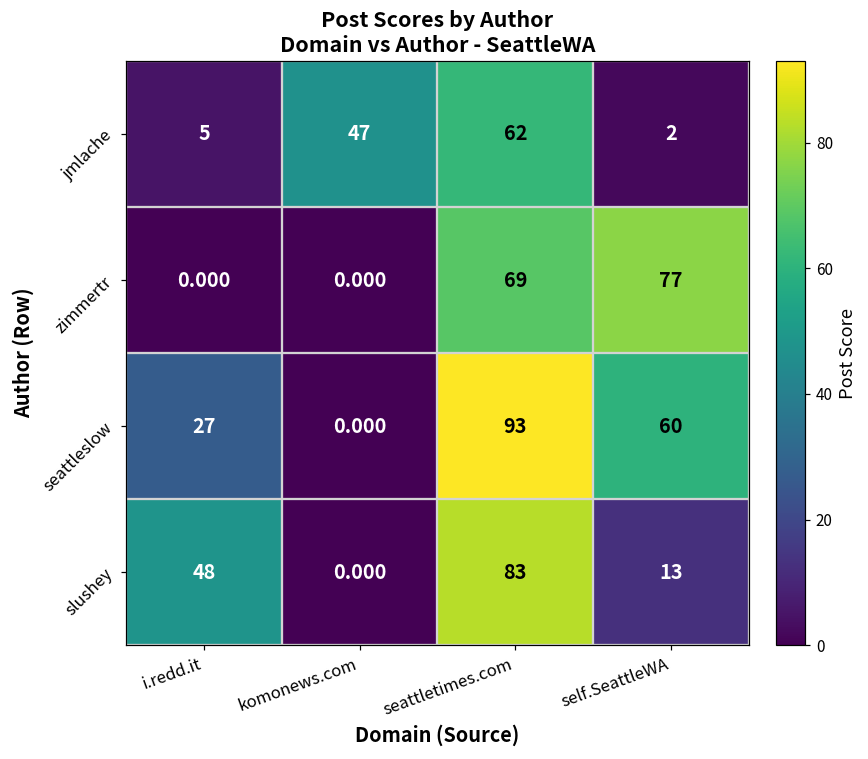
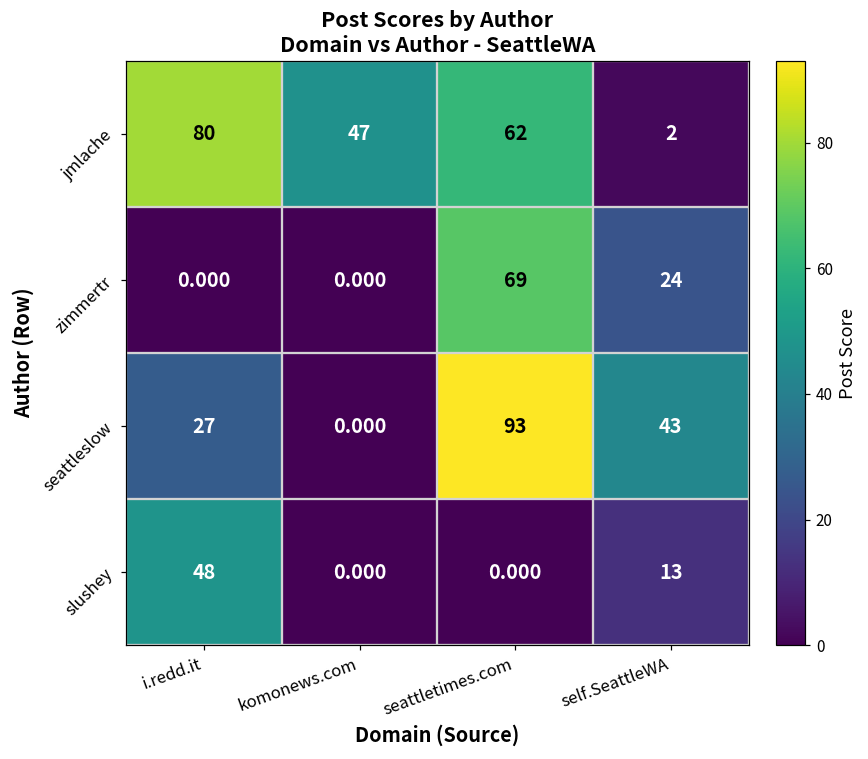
jmlache, i.redd.it: 5 -> 80
zimmertr, self.SeattleWA: 77 -> 24
seattleslow, self.SeattleWA: 60 -> 43
slushey, seattletimes.com: 83 -> 0.000
